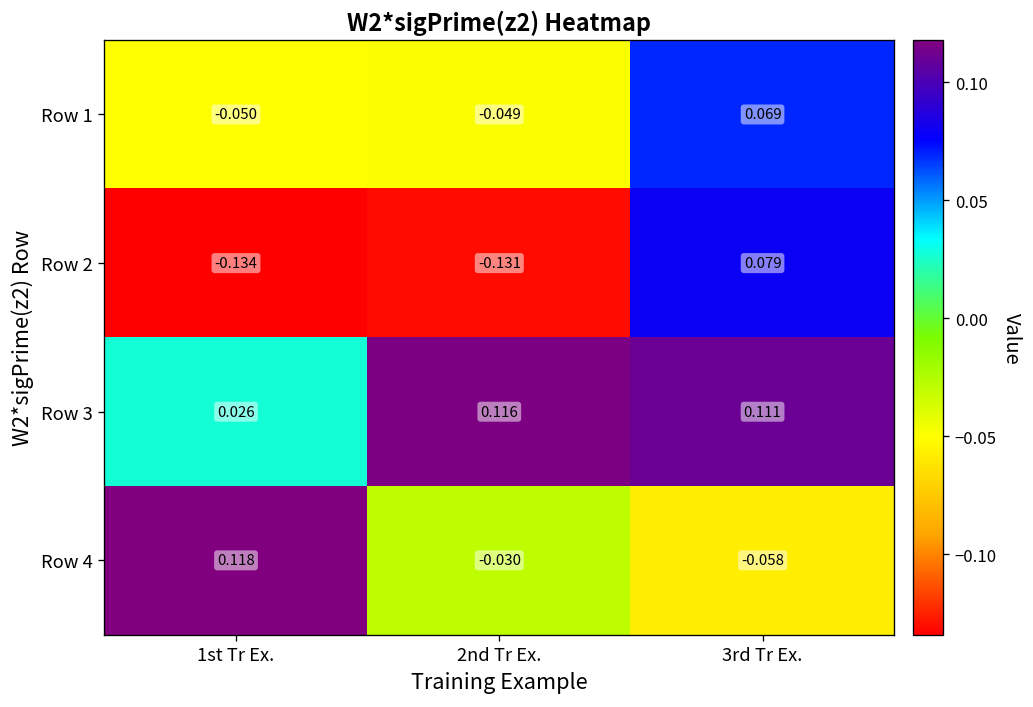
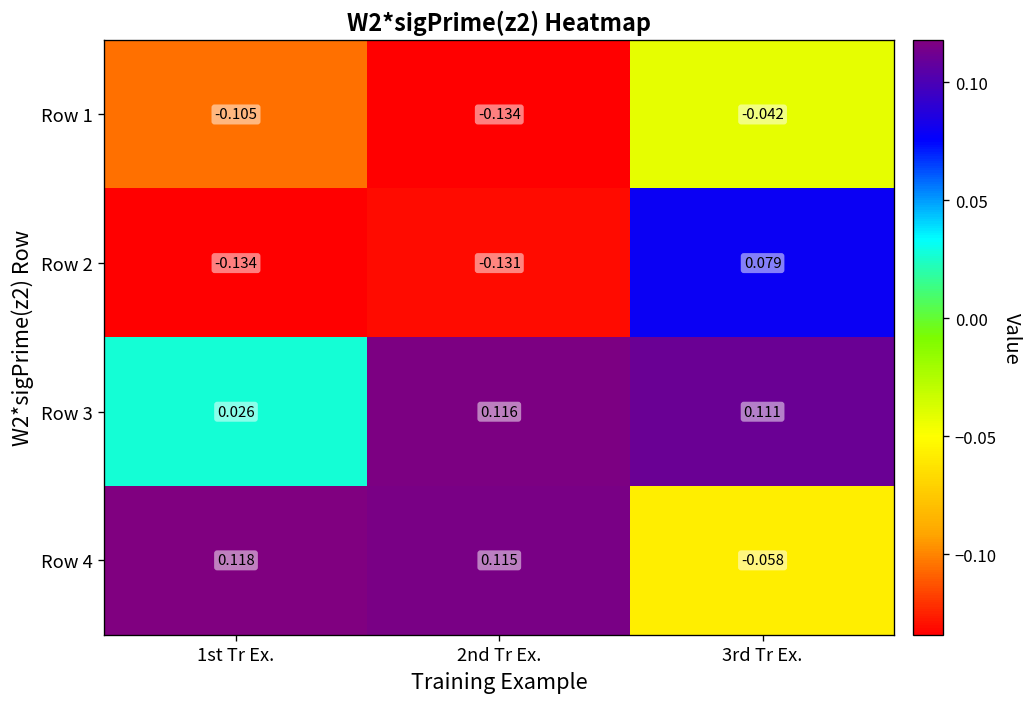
Row 1, 1st Tr Ex.: -0.050 -> -0.105
Row 1, 2nd Tr Ex.: -0.049 -> -0.134
Row 1, 3rd Tr Ex.: 0.069 -> -0.042
Row 4, 2nd Tr Ex.: -0.030 -> 0.115
